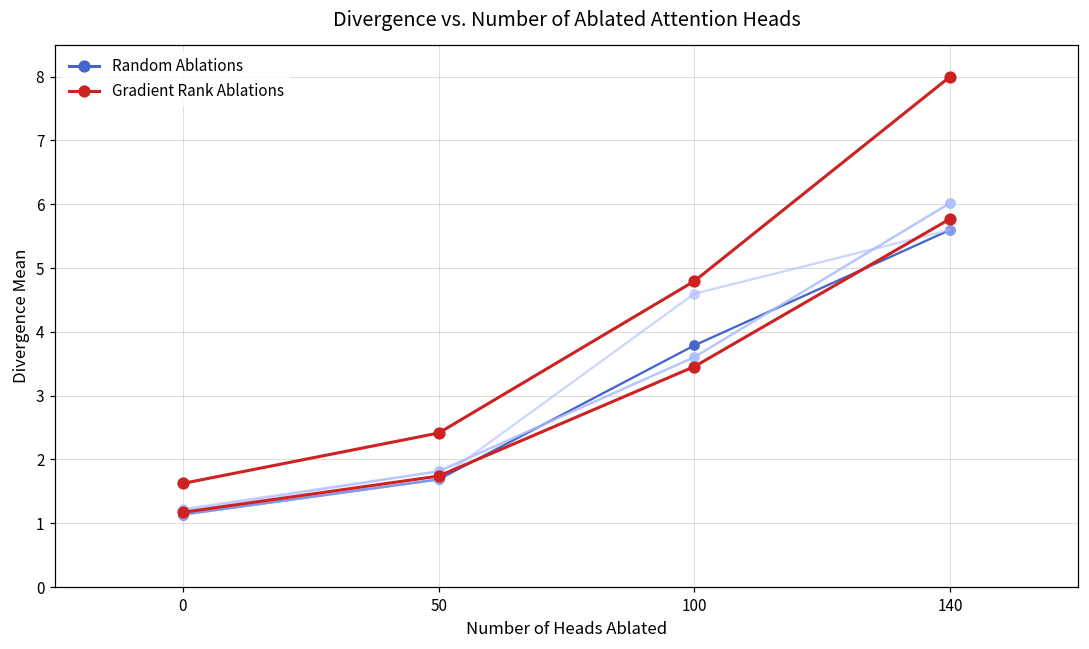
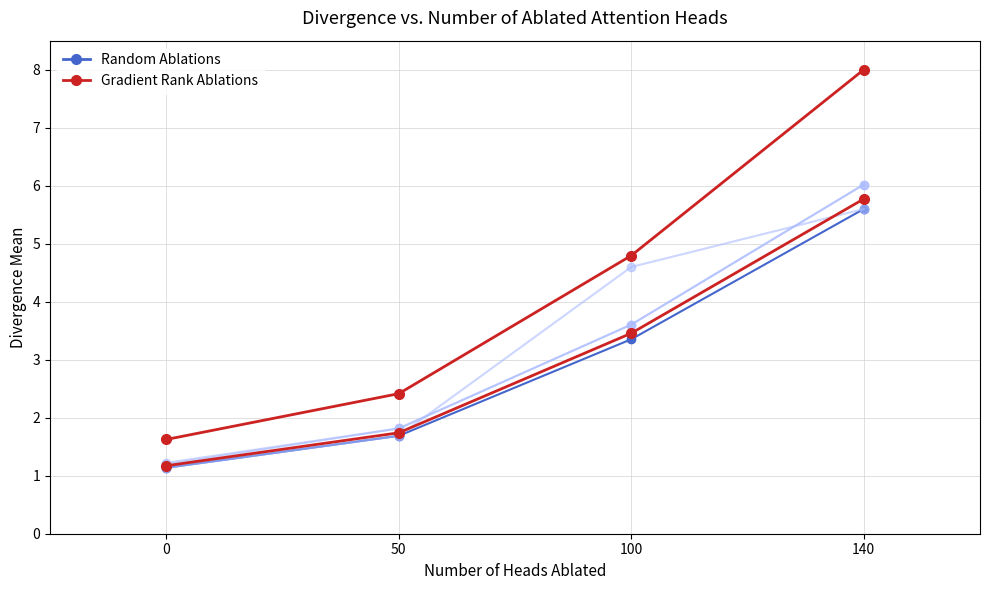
Random Ablations, 100: 3.8 -> 3.4
